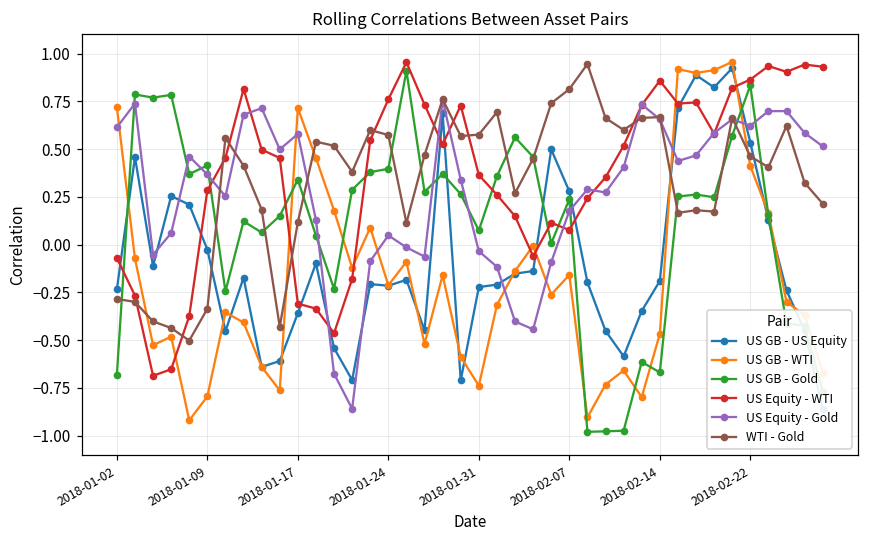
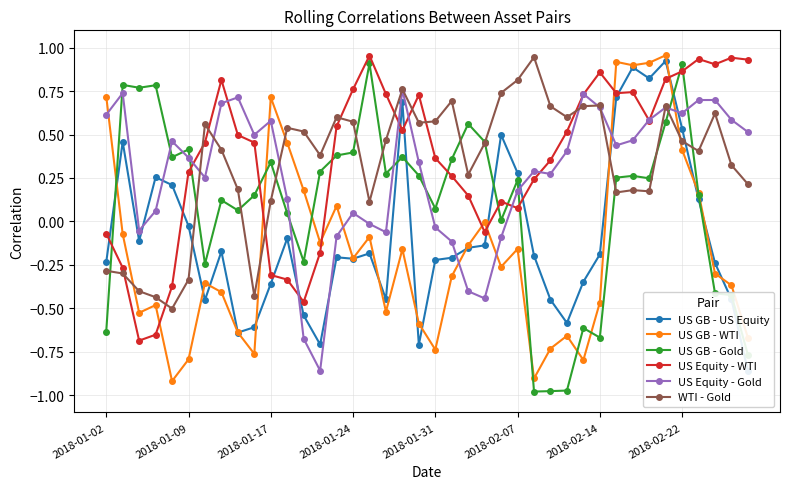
US GB - Gold, 2018-01-02: -0.68 -> -0.63
US GB - Gold, 2018-02-22: 0.83 -> 0.91
